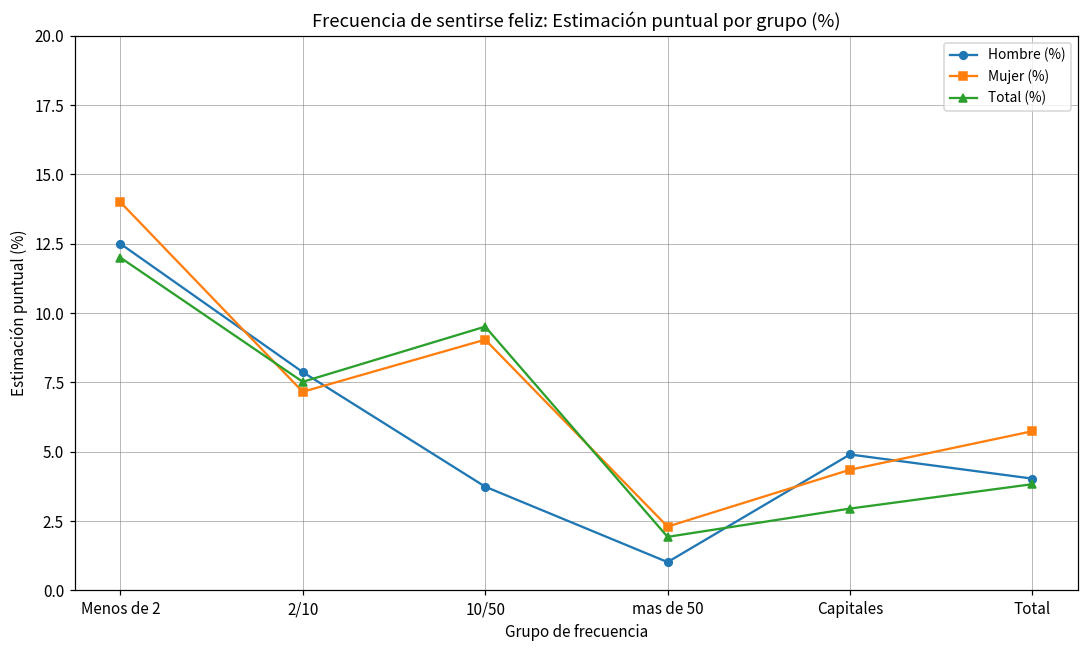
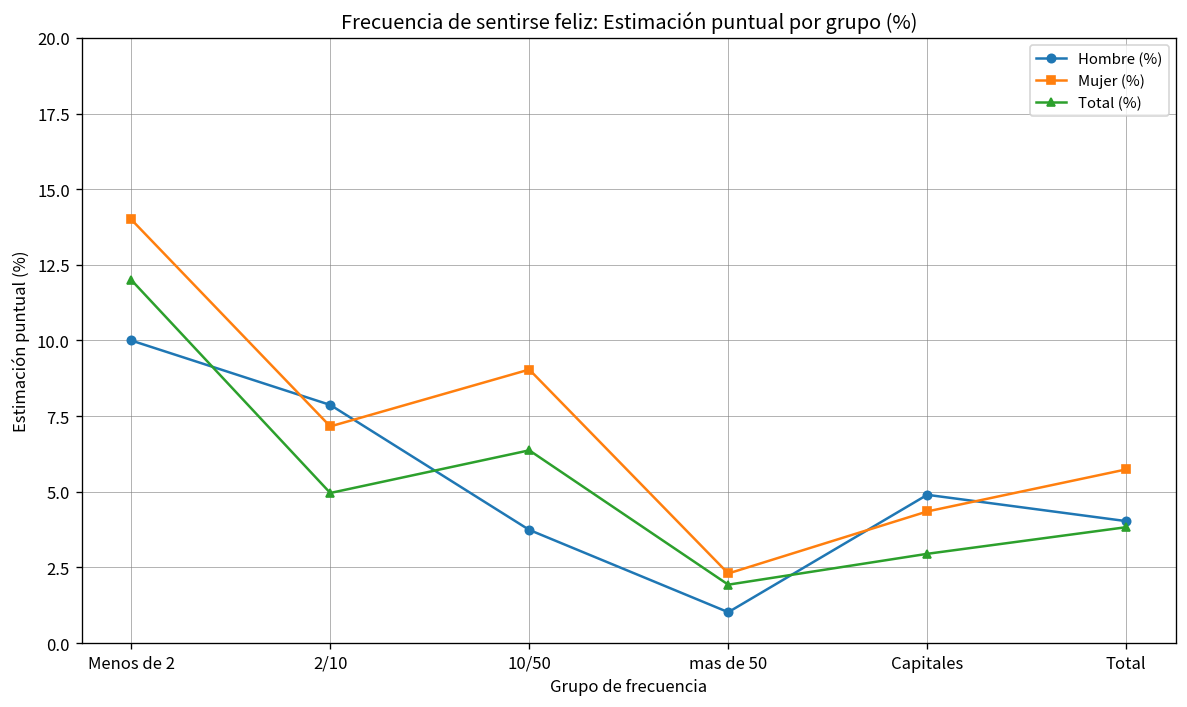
Hombre (%), Menos de 2: 12.5 -> 10.0
Total (%), 2/10: 7.5 -> 5.0
Total (%), 10/50: 9.5 -> 6.4
